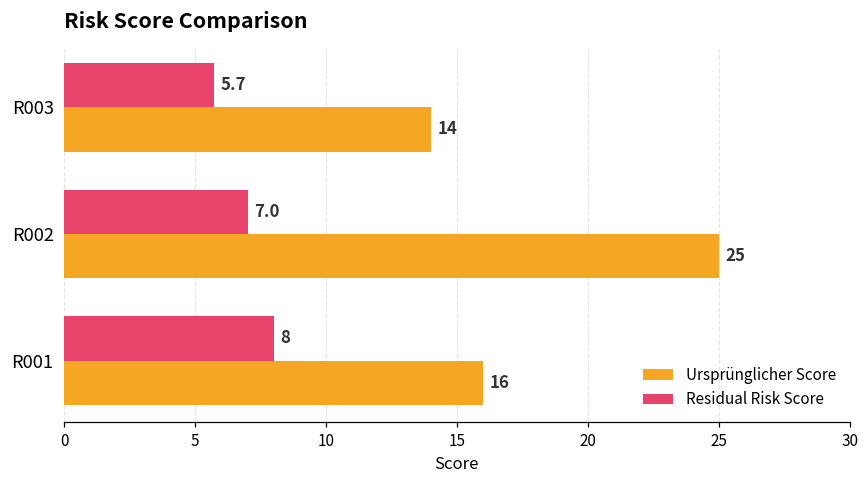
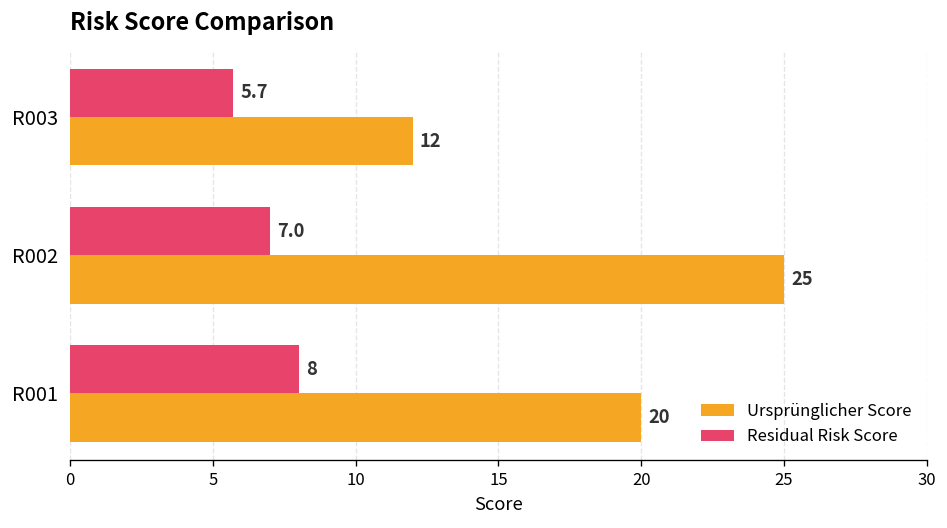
Ursprünglicher Score, R003: 14 -> 12
Ursprünglicher Score, R001: 16 -> 20
